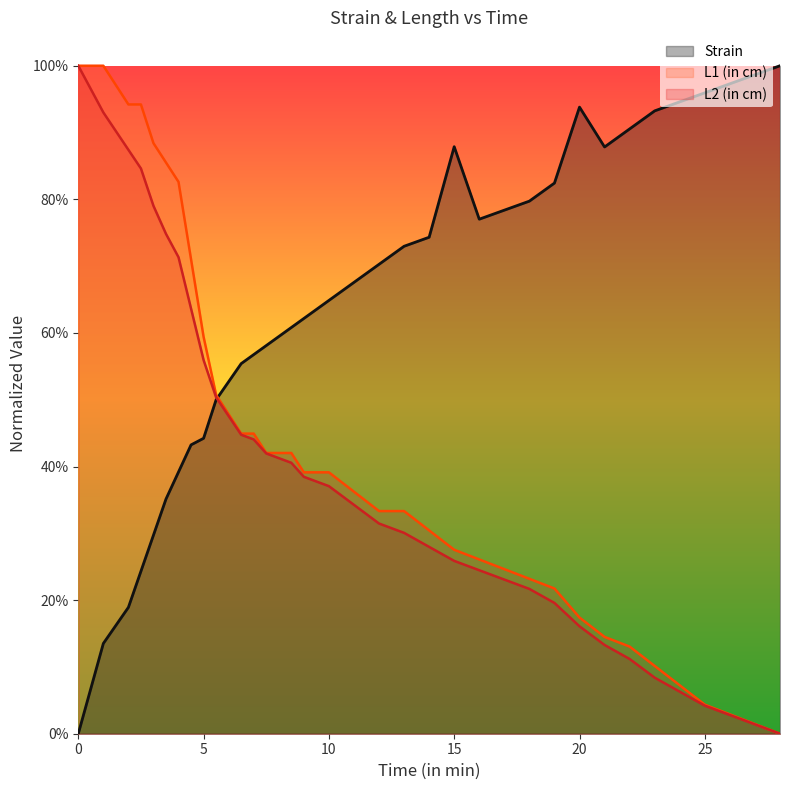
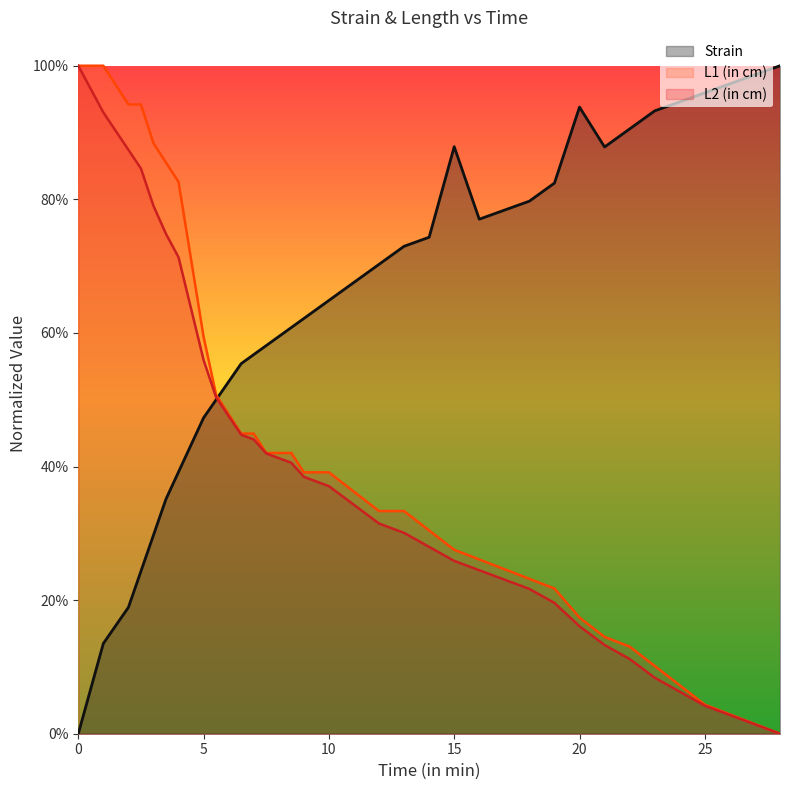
Strain, 5: 44% -> 47%
